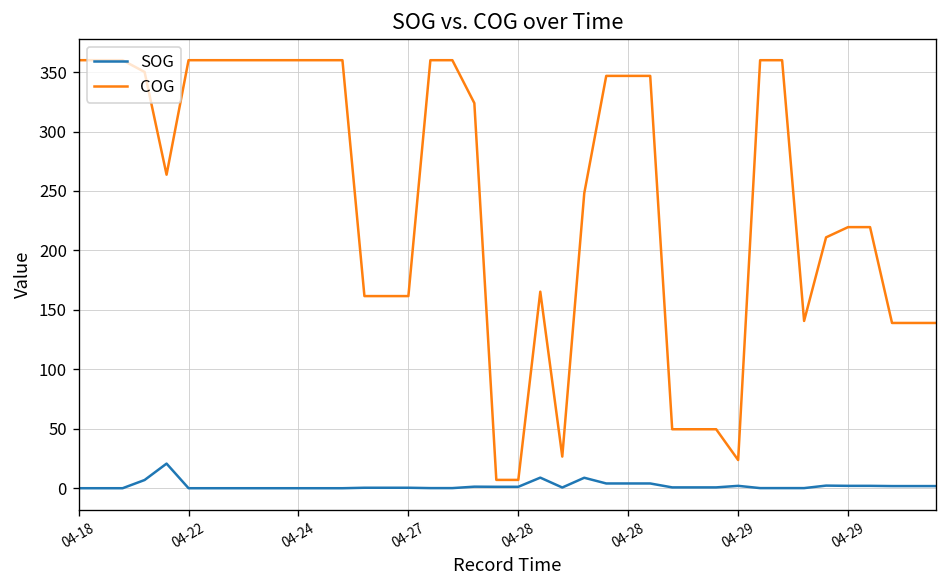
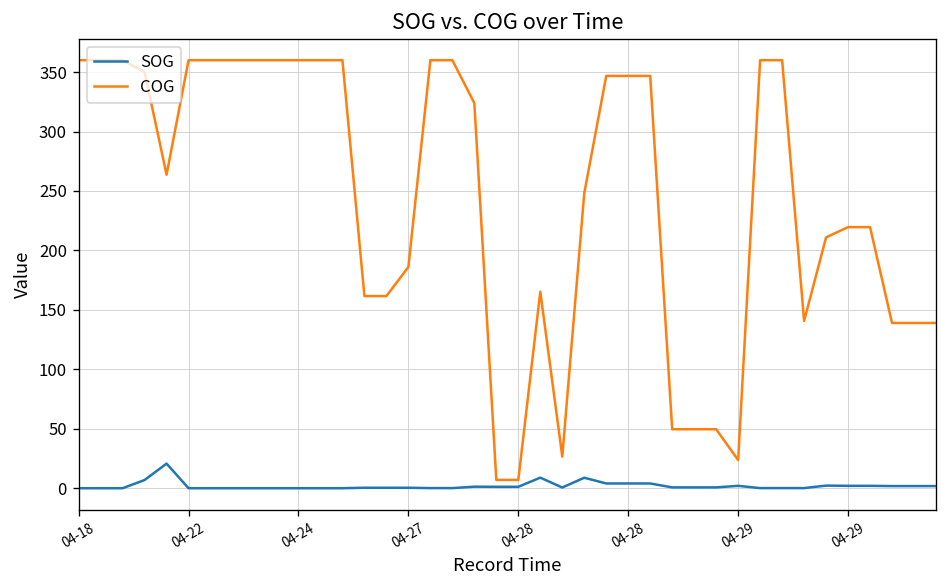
COG, 04-27: 160 -> 190
